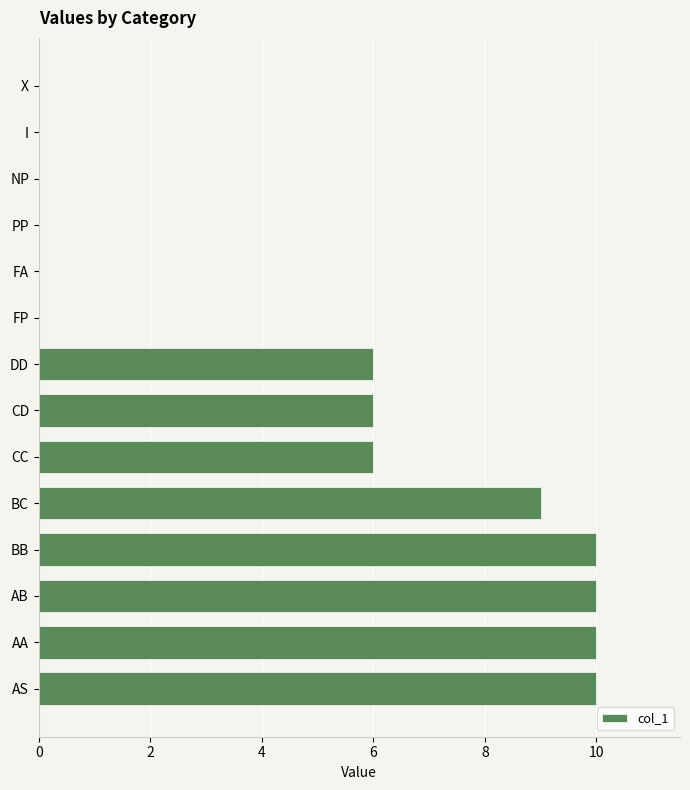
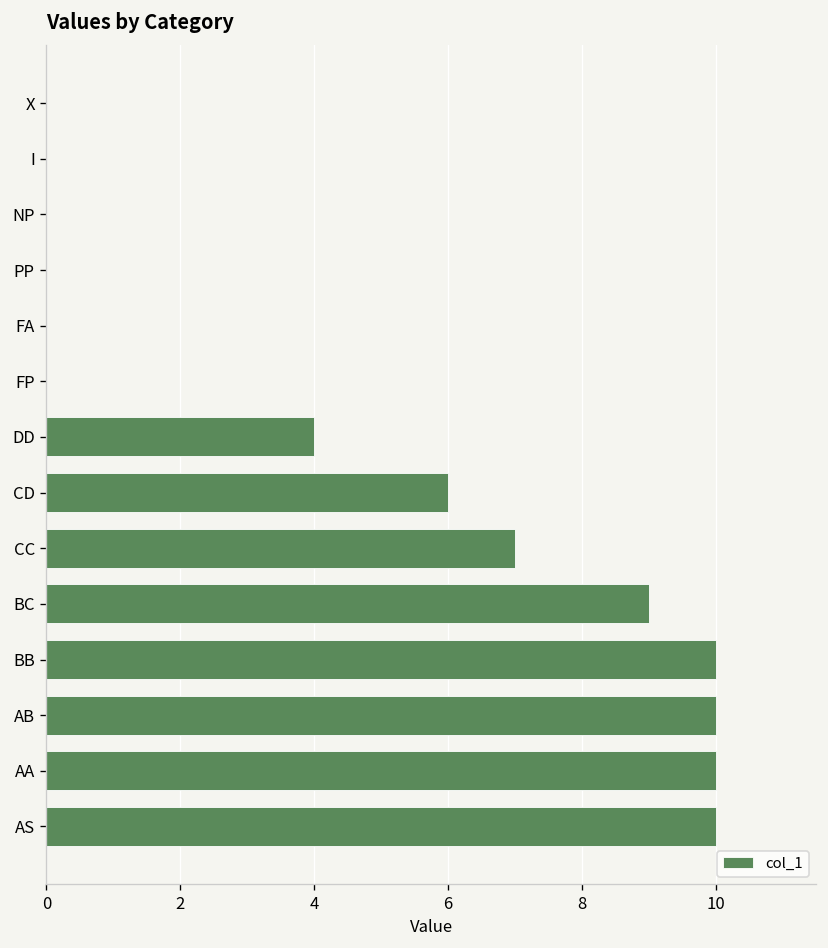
DD: 6 -> 4
CC: 6 -> 7
